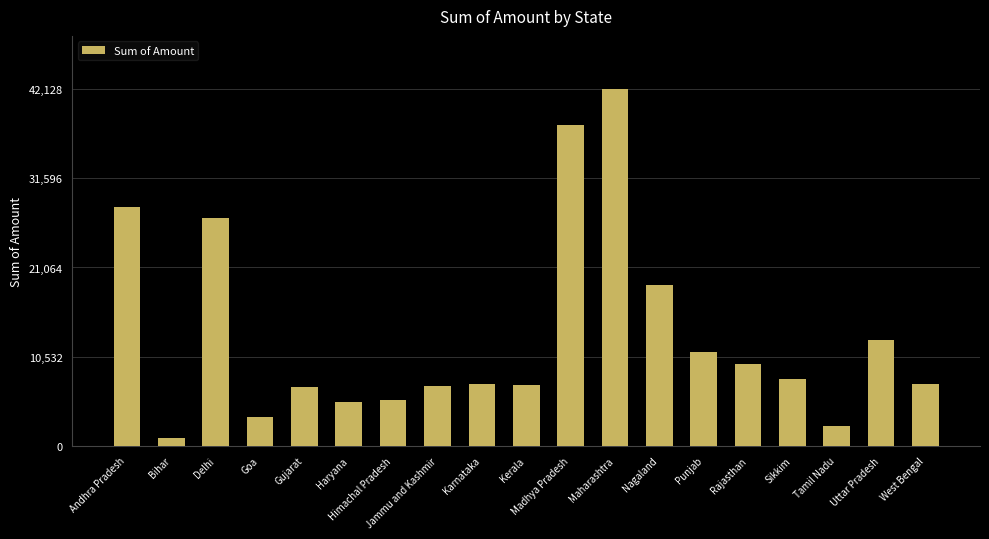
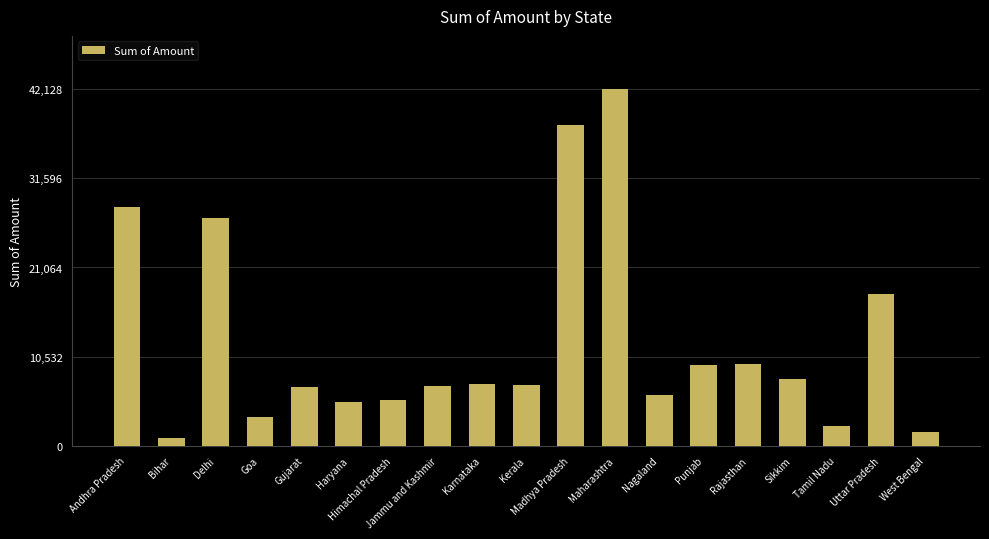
Nagaland: 19,000 -> 6,000
Punjab: 11,000 -> 9,000
Uttar Pradesh: 12,000 -> 18,000
West Bengal: 7,000 -> 2,000
